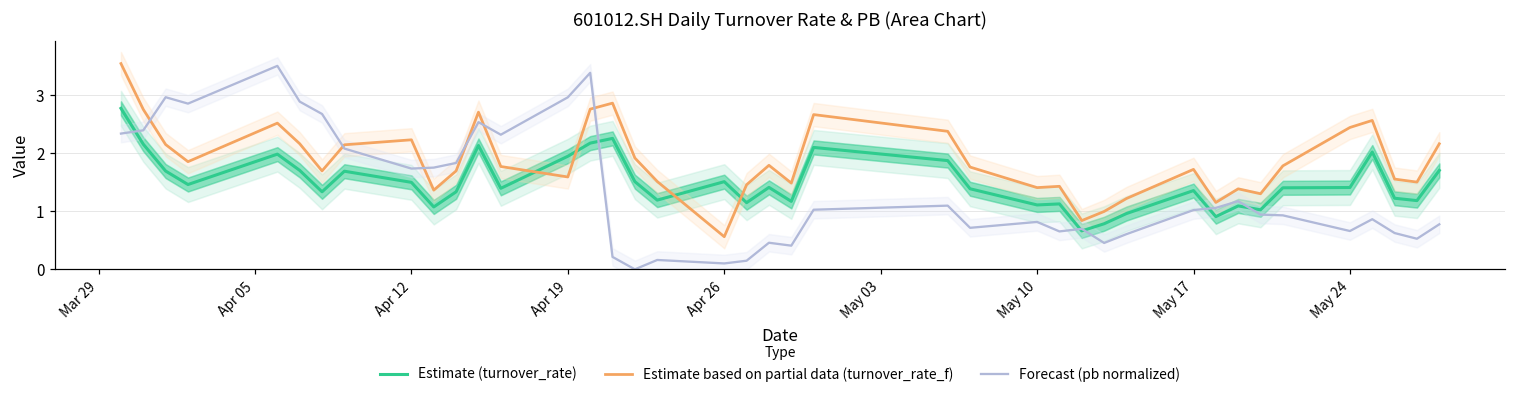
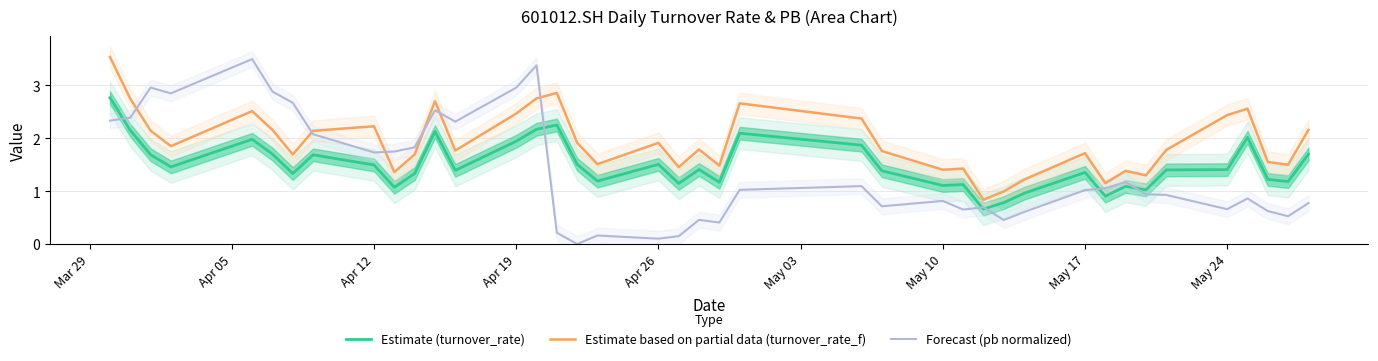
Estimate based on partial data (turnover_rate_f), Apr 19: 1.6 -> 2.5
Estimate based on partial data (turnover_rate_f), Apr 26: 0.6 -> 1.9
